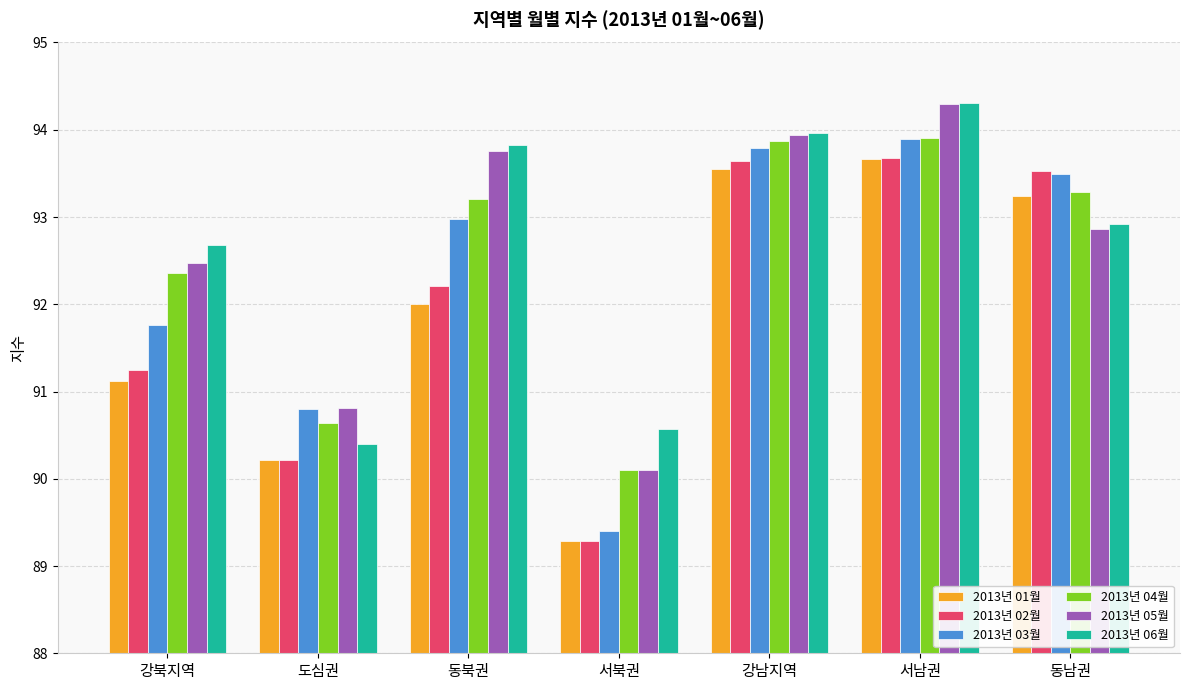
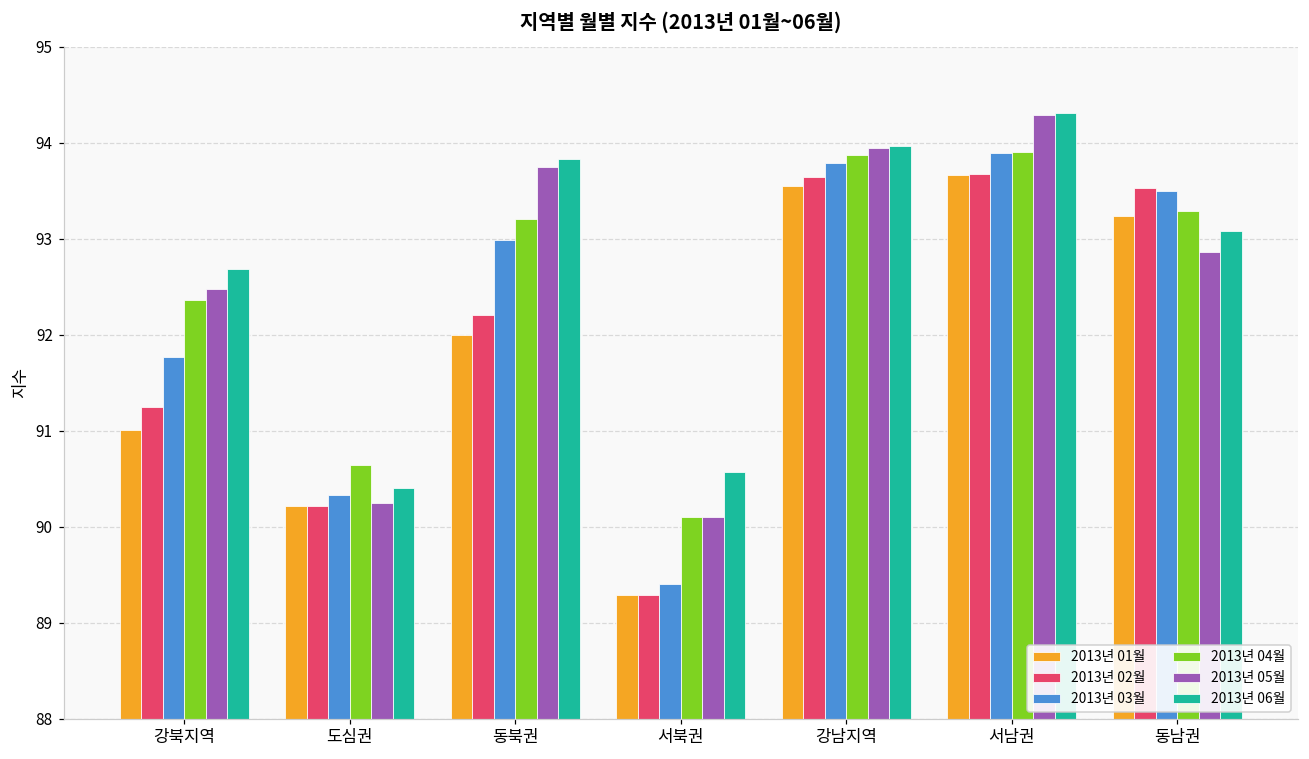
2013년 01월, 강북지역: 91.1 -> 91.0
2013년 03월, 도심권: 90.8 -> 90.3
2013년 05월, 도심권: 90.8 -> 90.2
2013년 06월, 동남권: 92.9 -> 93.1
